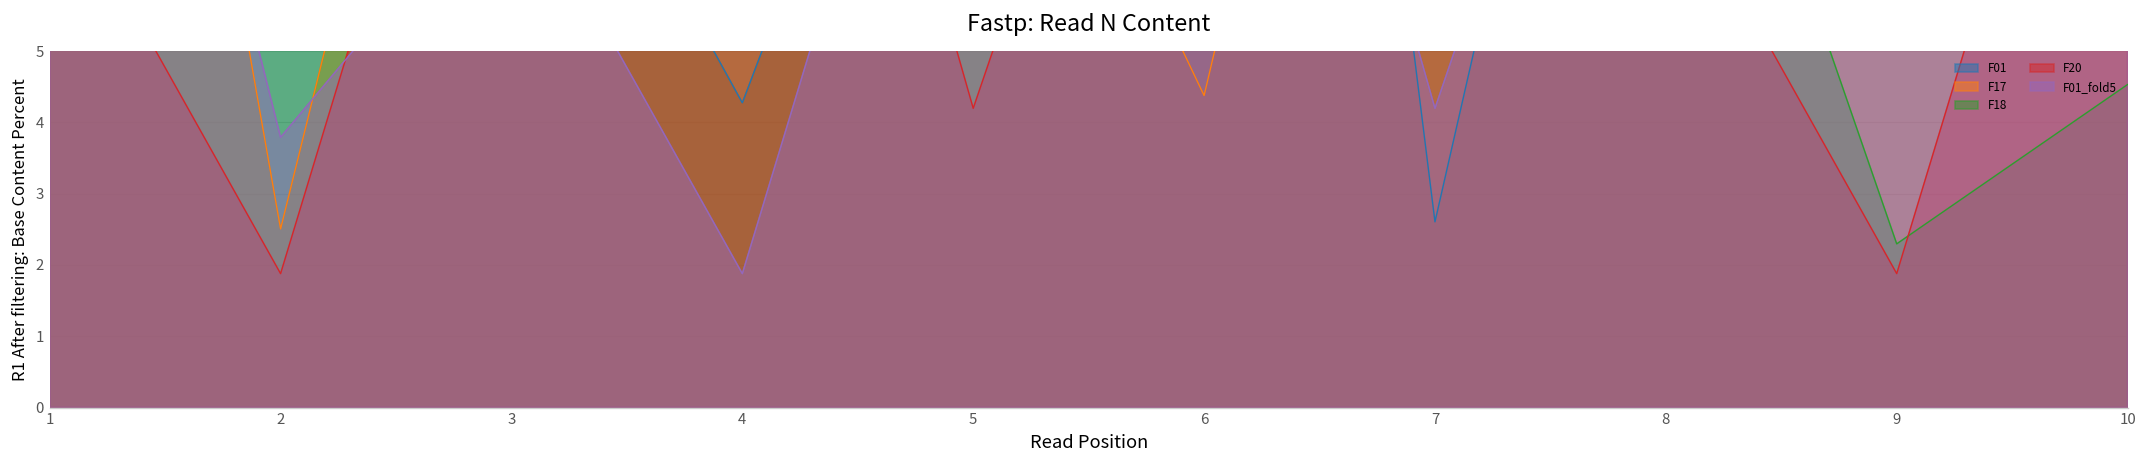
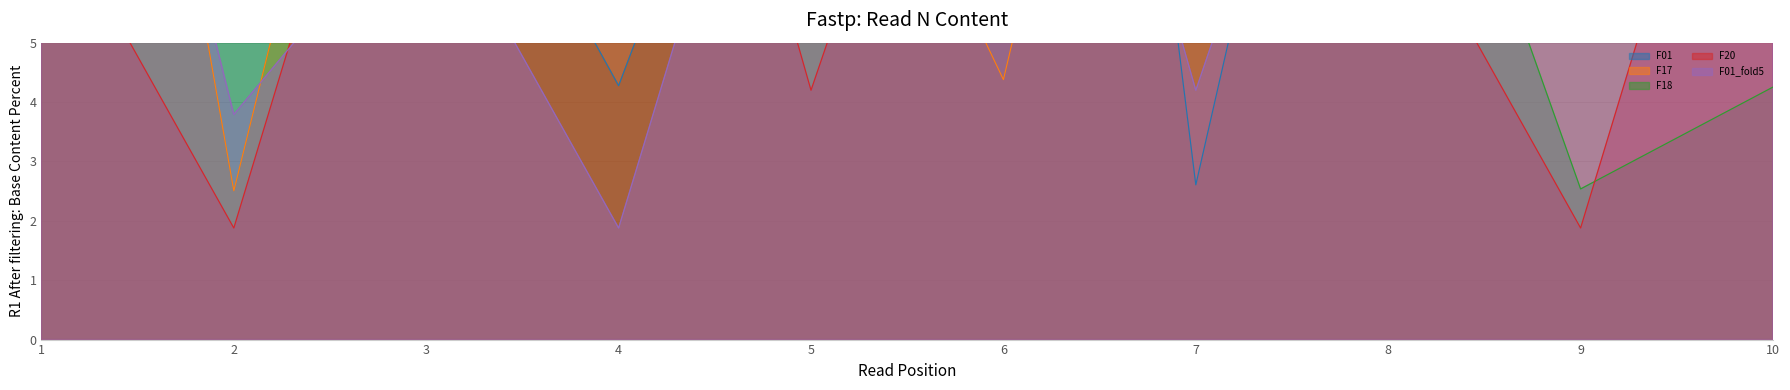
F18, 9: 2.3 -> 2.5
F18, 10: 4.5 -> 4.3
